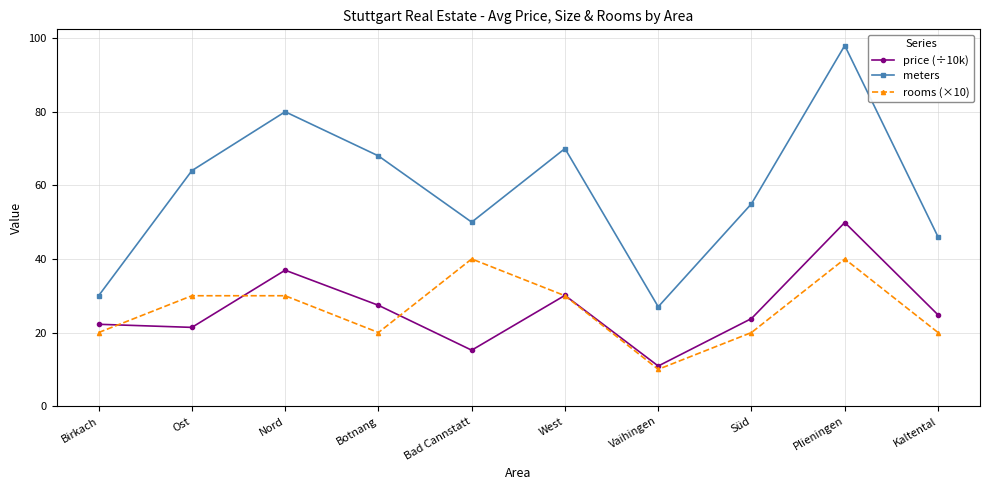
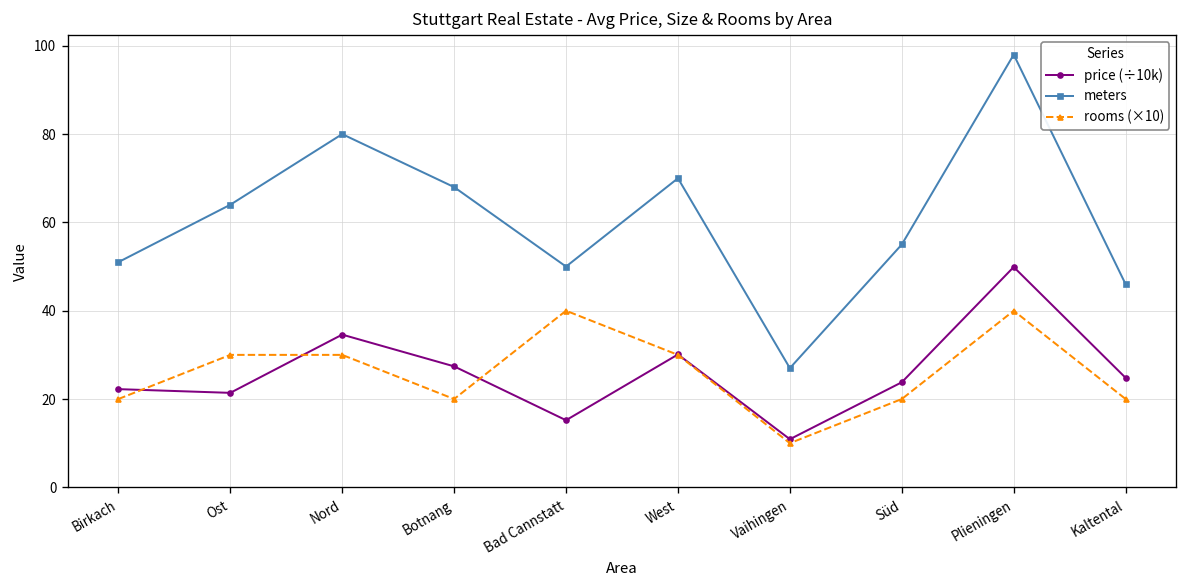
meters, Birkach: 30 -> 51
price (÷10k), Nord: 37 -> 35
